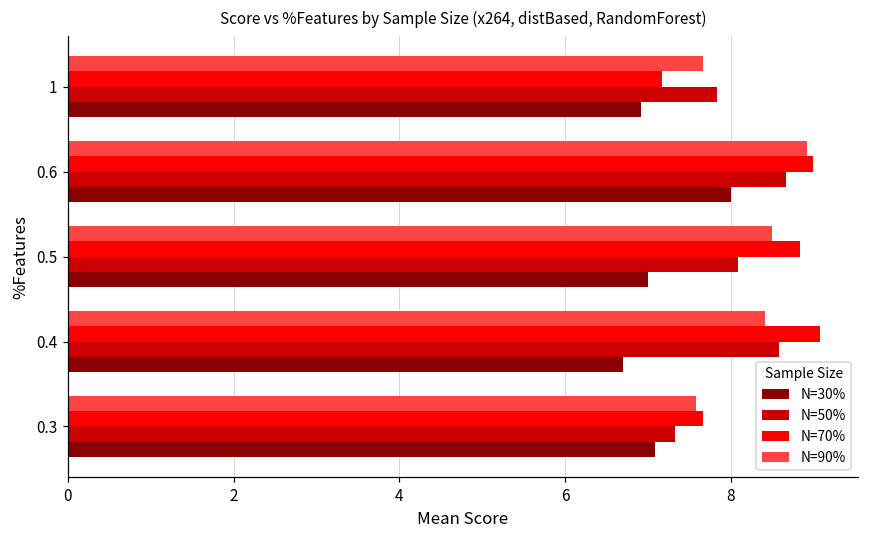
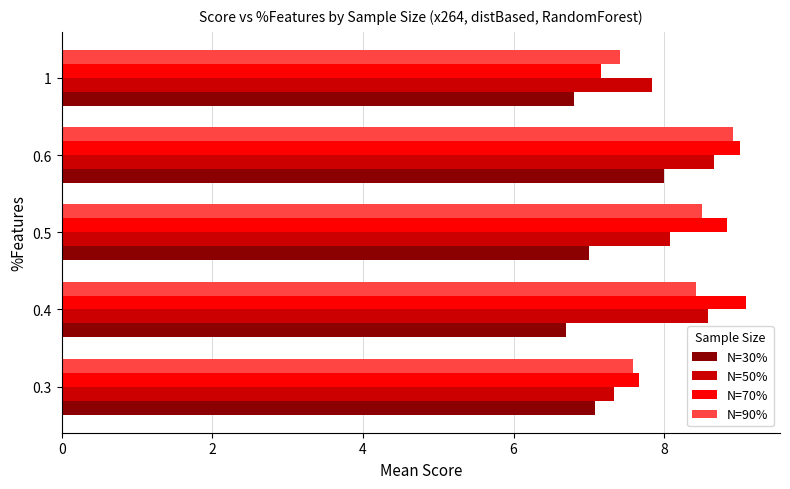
N=90%, 1: 7.7 -> 7.4
N=30%, 1: 6.9 -> 6.8
